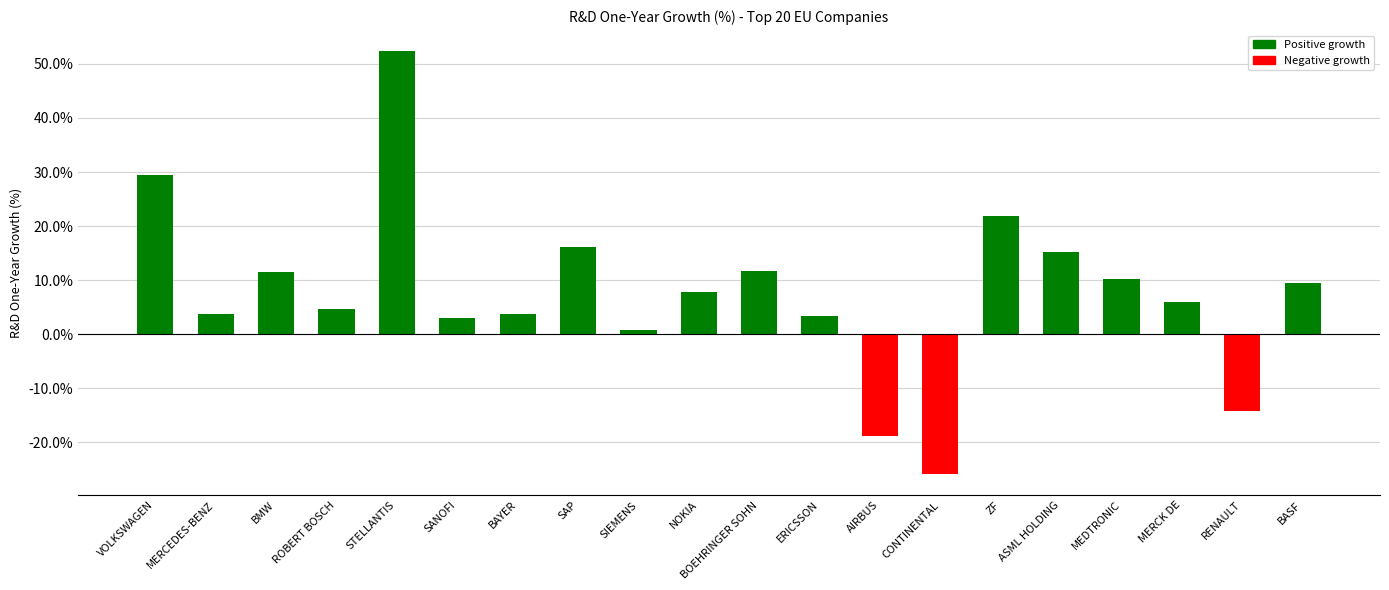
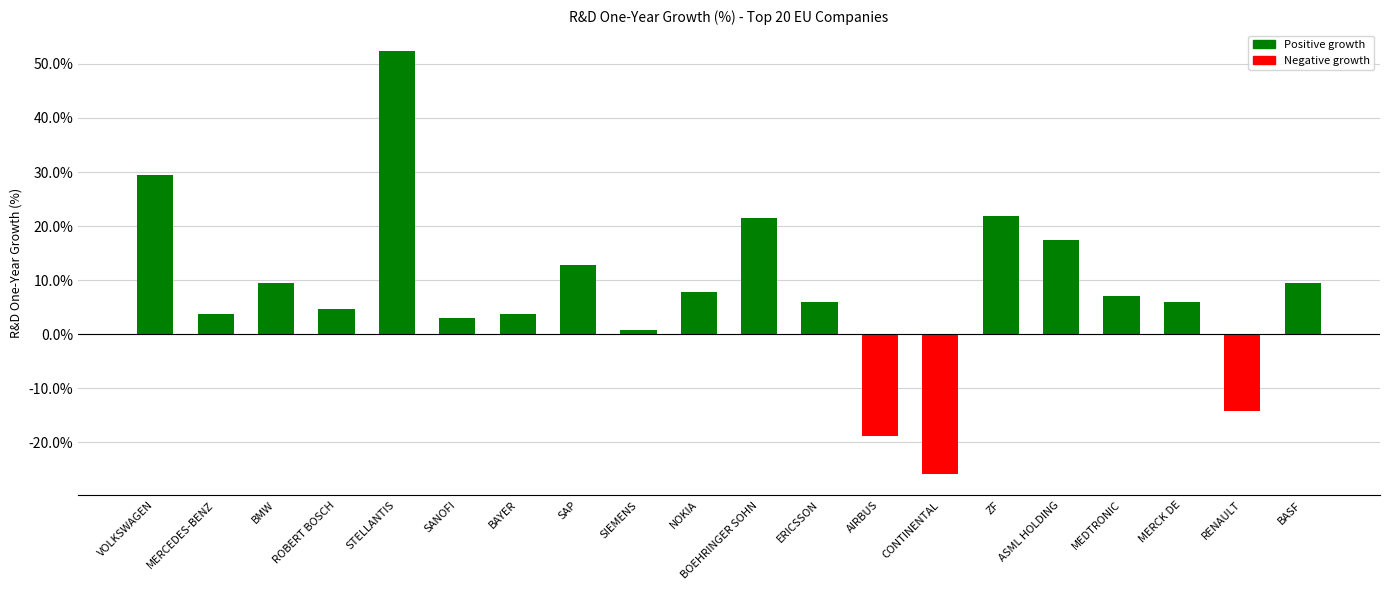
BMW: 12% -> 9%
SAP: 16% -> 13%
BOEHRINGER SOHN: 12% -> 21%
ERICSSON: 3% -> 6%
ASML HOLDING: 15% -> 18%
MEDTRONIC: 10% -> 7%
